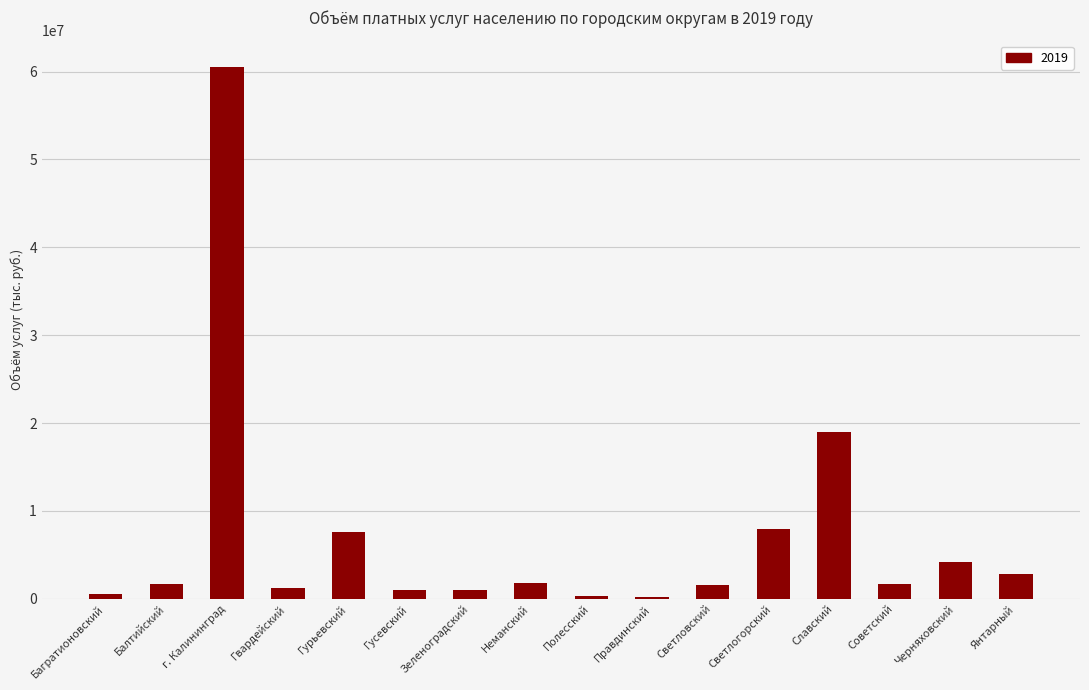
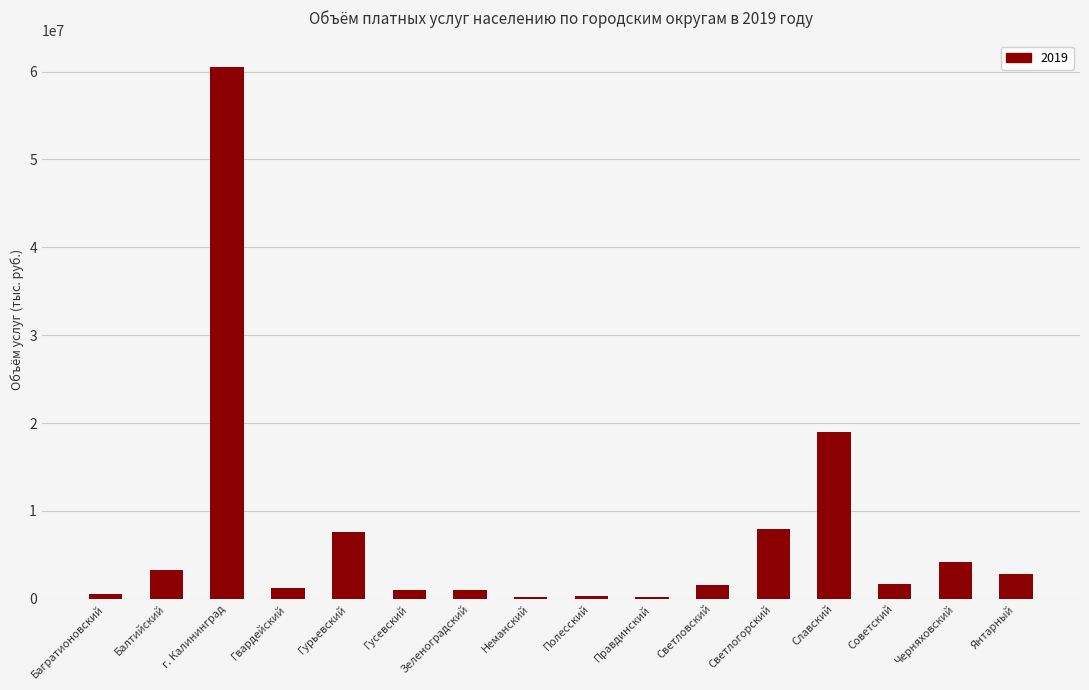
Балтийский: 2000000 -> 3000000
Неманский: 2000000 -> 0
